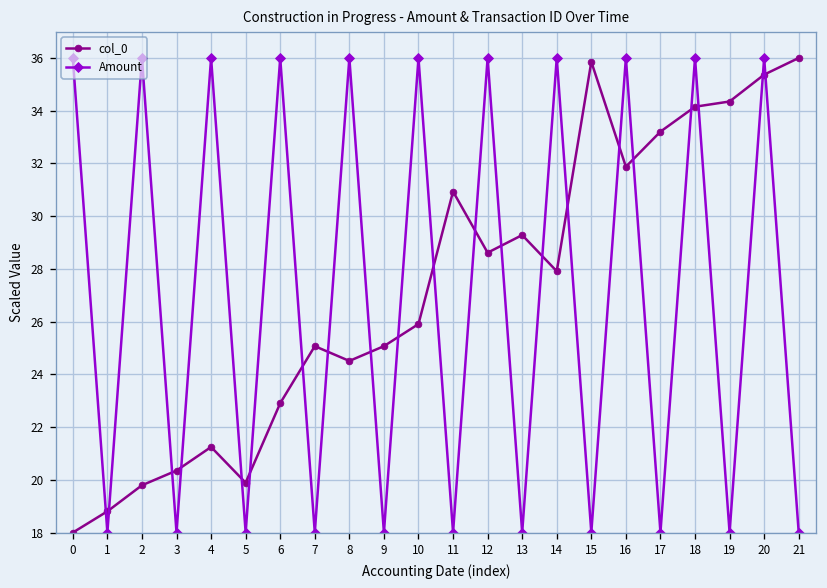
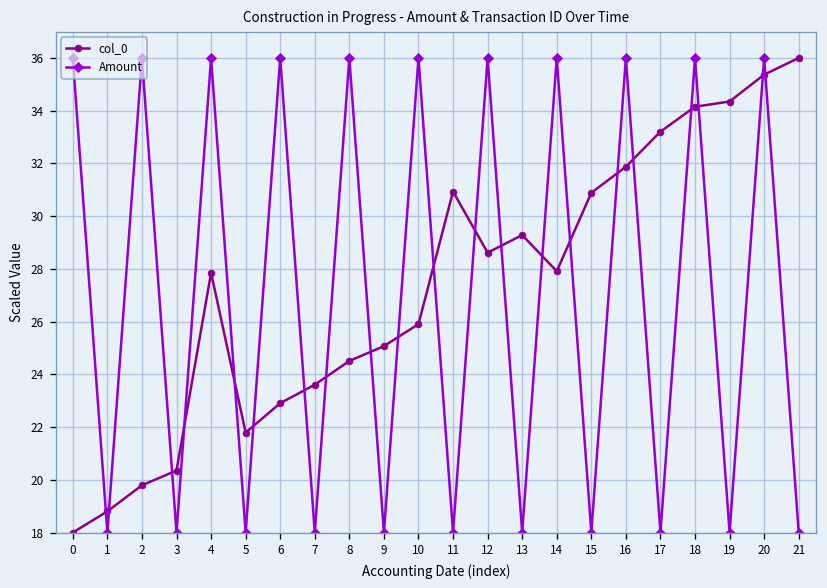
col_0, 4: 21.2 -> 27.9
col_0, 5: 19.9 -> 21.8
col_0, 7: 25.1 -> 23.6
col_0, 15: 35.9 -> 30.9
